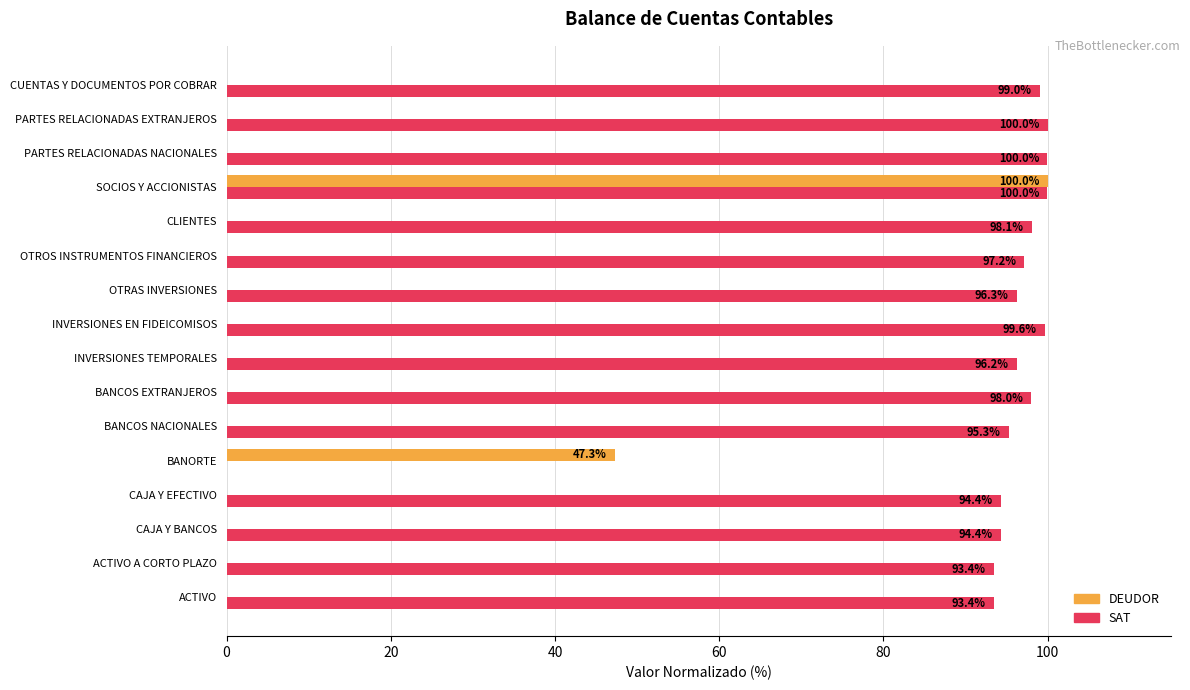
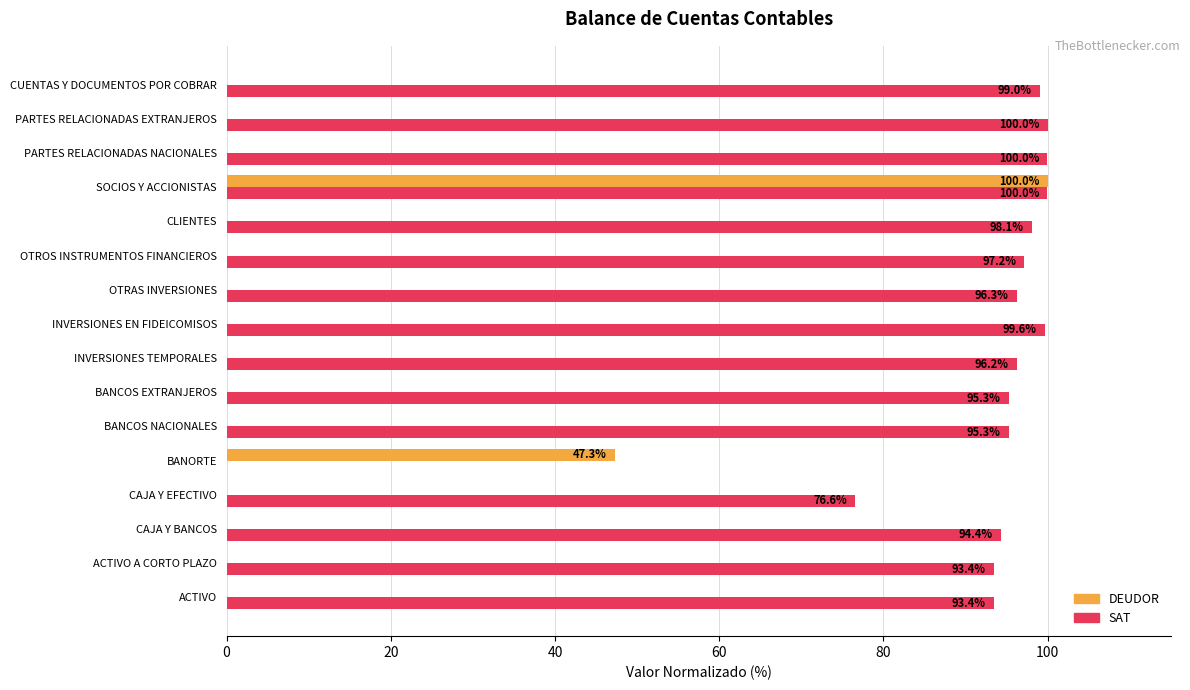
SAT, BANCOS EXTRANJEROS: 98.0% -> 95.3%
SAT, CAJA Y EFECTIVO: 94.4% -> 76.6%
